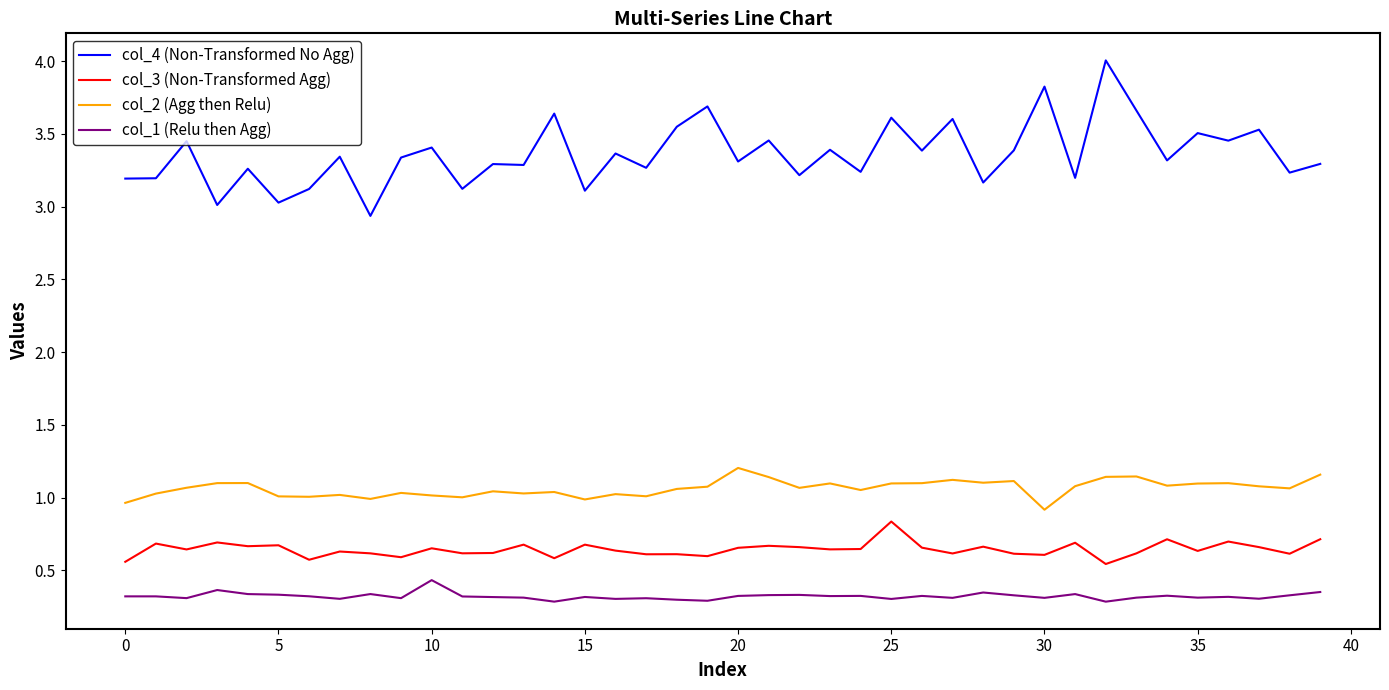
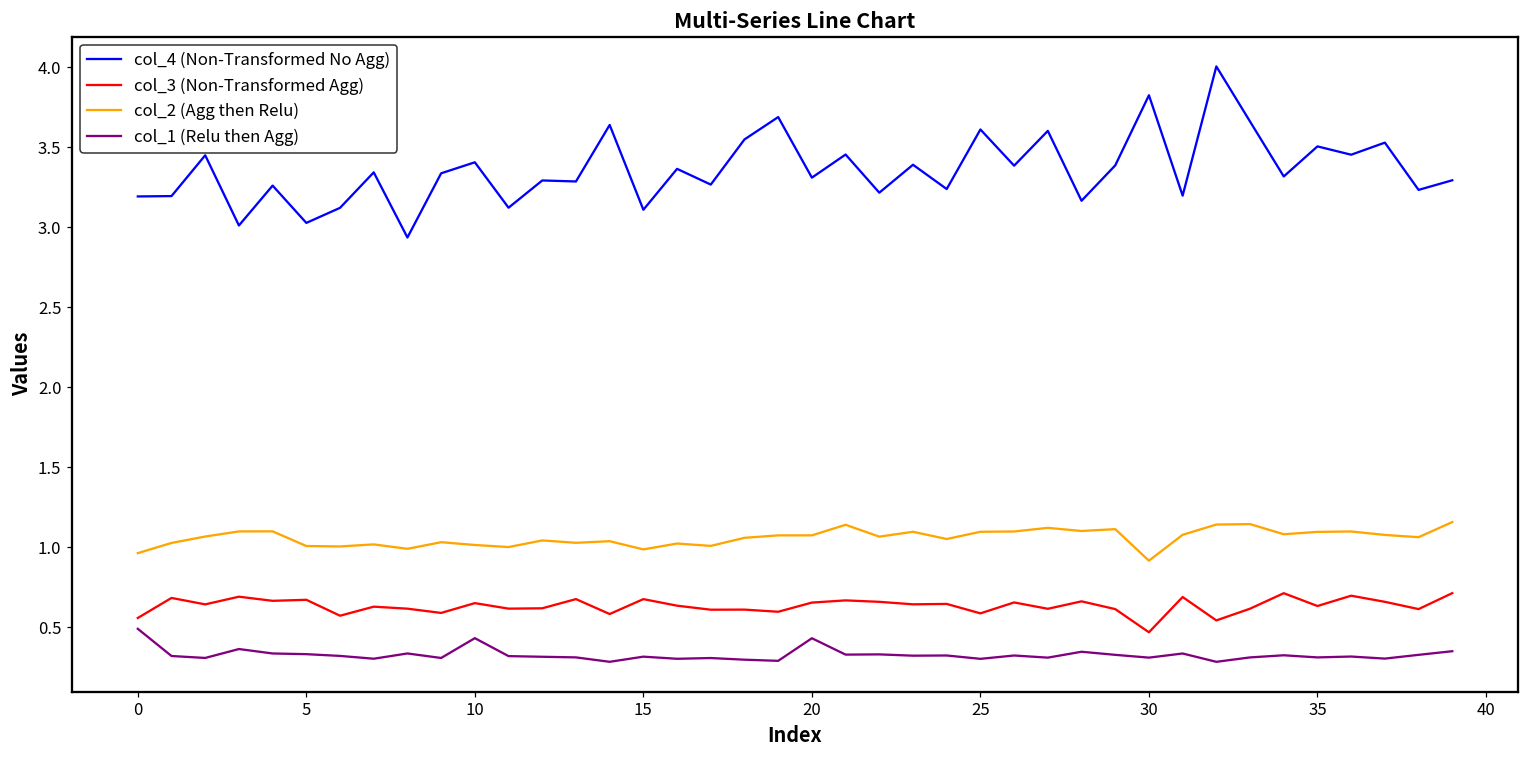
col_1 (Relu then Agg), 0: 0.32 -> 0.49
col_2 (Agg then Relu), 20: 1.20 -> 1.08
col_1 (Relu then Agg), 20: 0.32 -> 0.43
col_3 (Non-Transformed Agg), 25: 0.84 -> 0.59
col_3 (Non-Transformed Agg), 30: 0.61 -> 0.47
